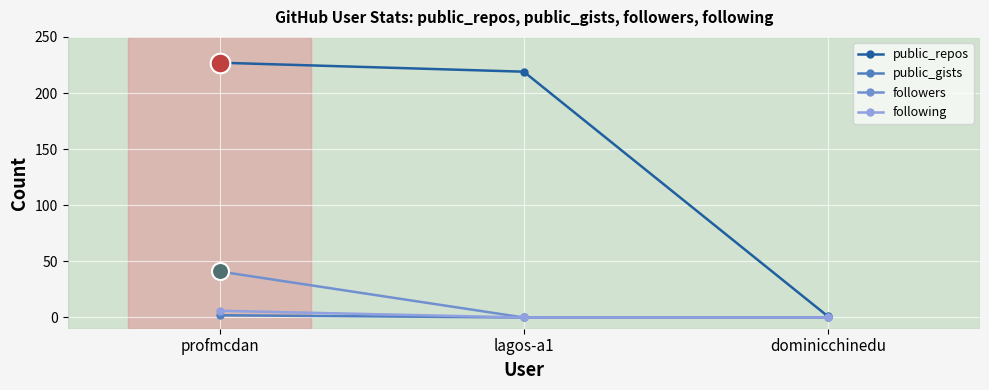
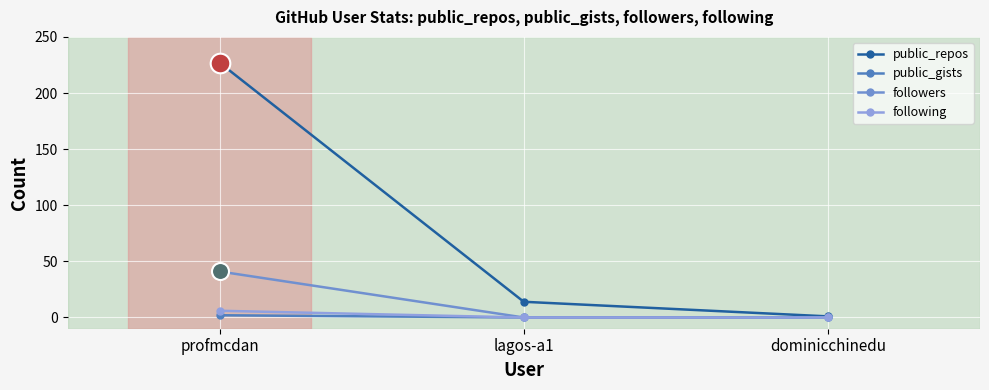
public_repos, lagos-a1: 219 -> 14
